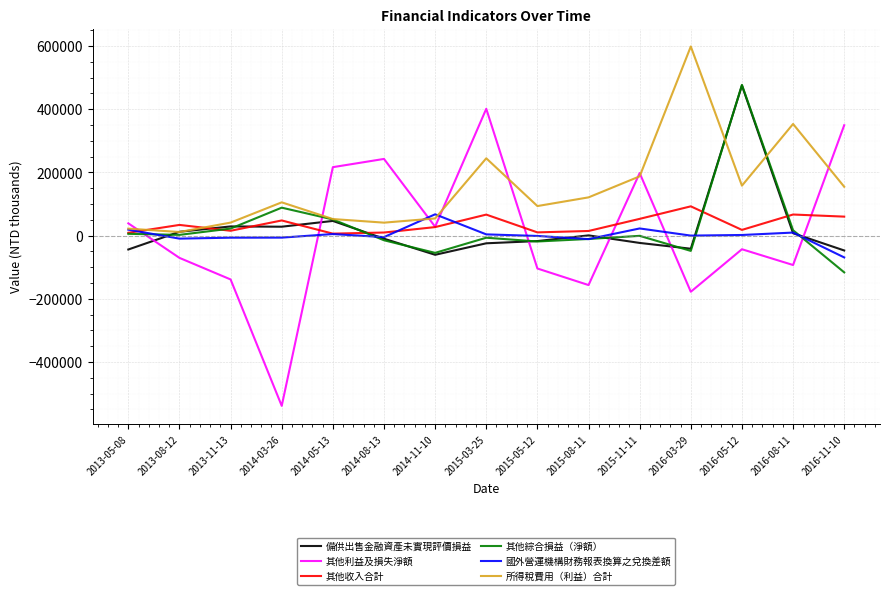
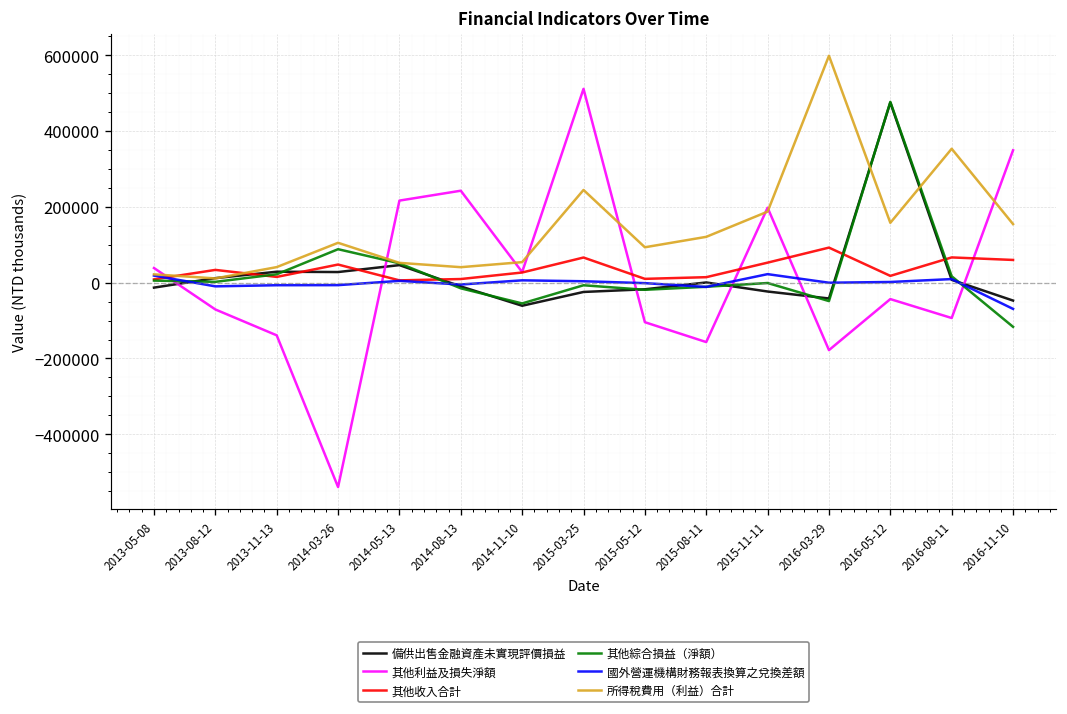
備供出售金融資產未實現評價損益, 2013-05-08: -40000 -> -10000
國外營運機構財務報表換算之兌換差額, 2014-11-10: 70000 -> 10000
其他利益及損失淨額, 2015-03-25: 400000 -> 510000
